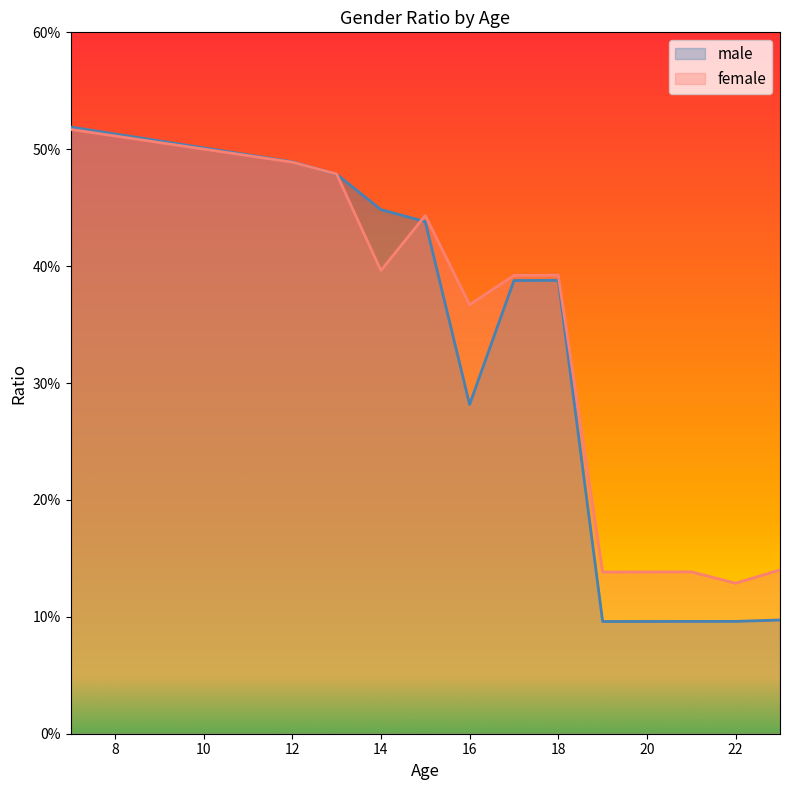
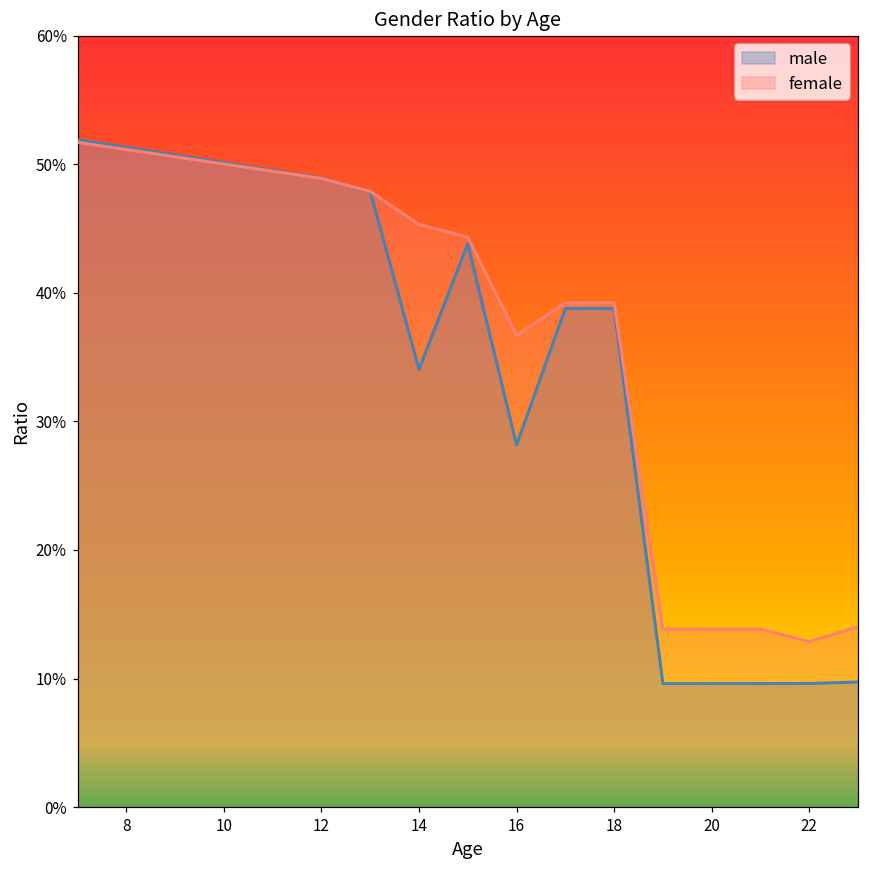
male, 14: 44.8% -> 34.0%
female, 14: 39.6% -> 45.3%
